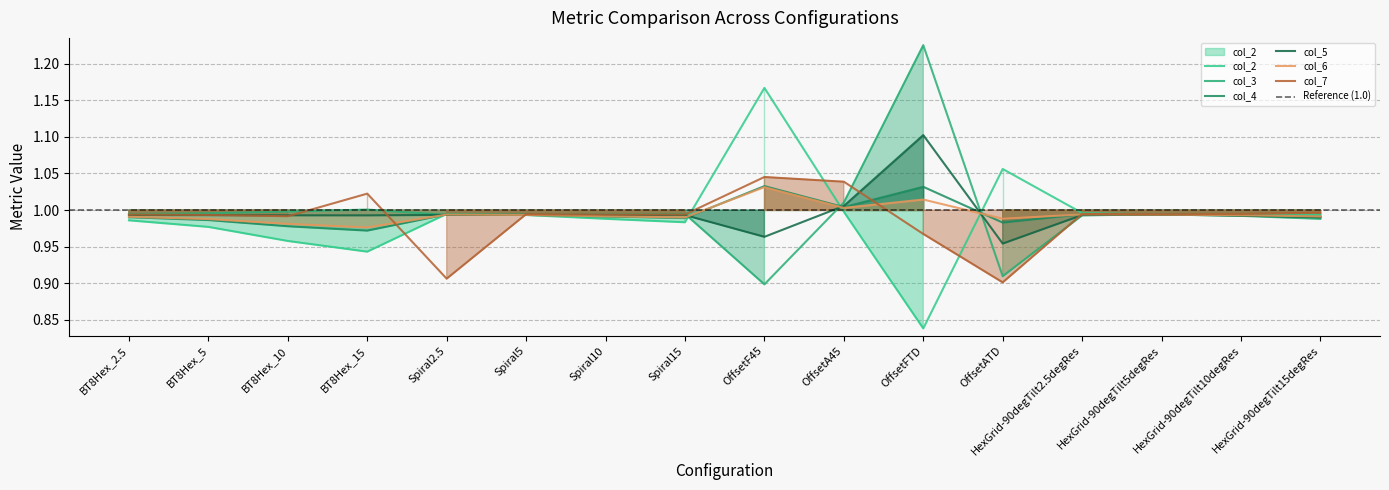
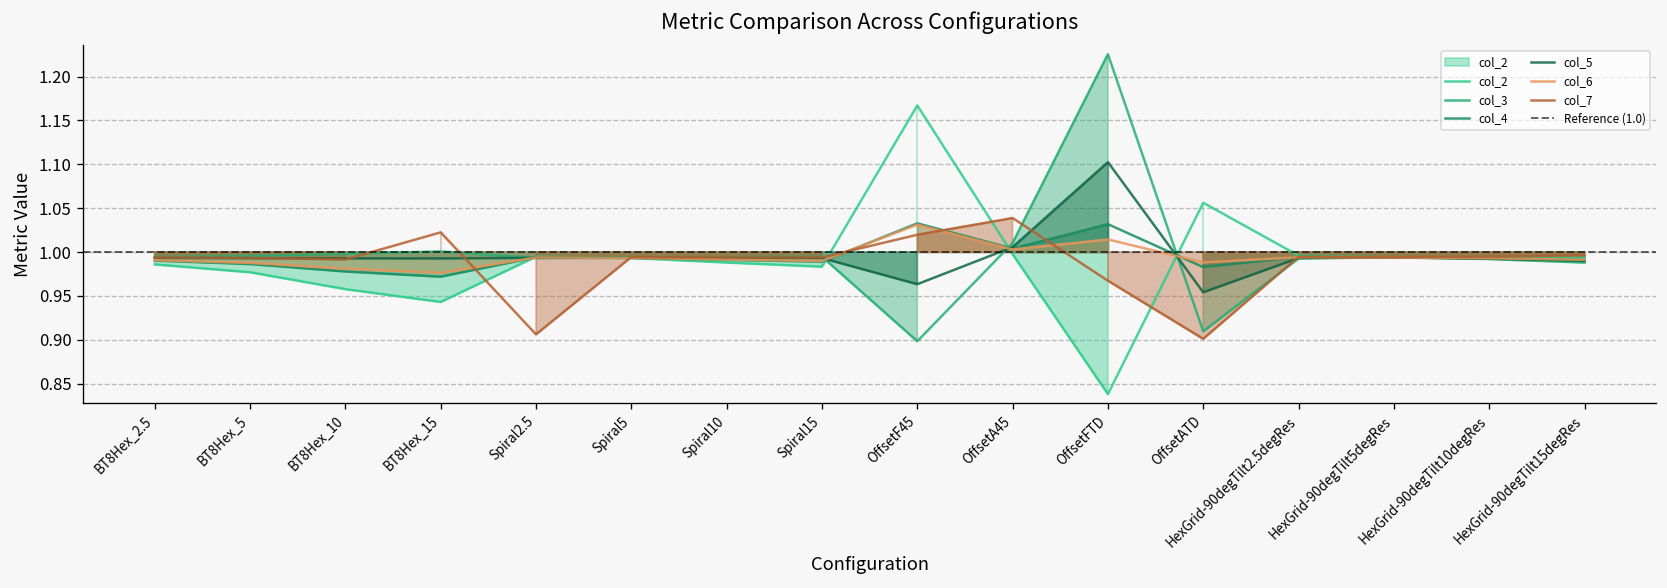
col_7, OffsetF45: 1.05 -> 1.02
